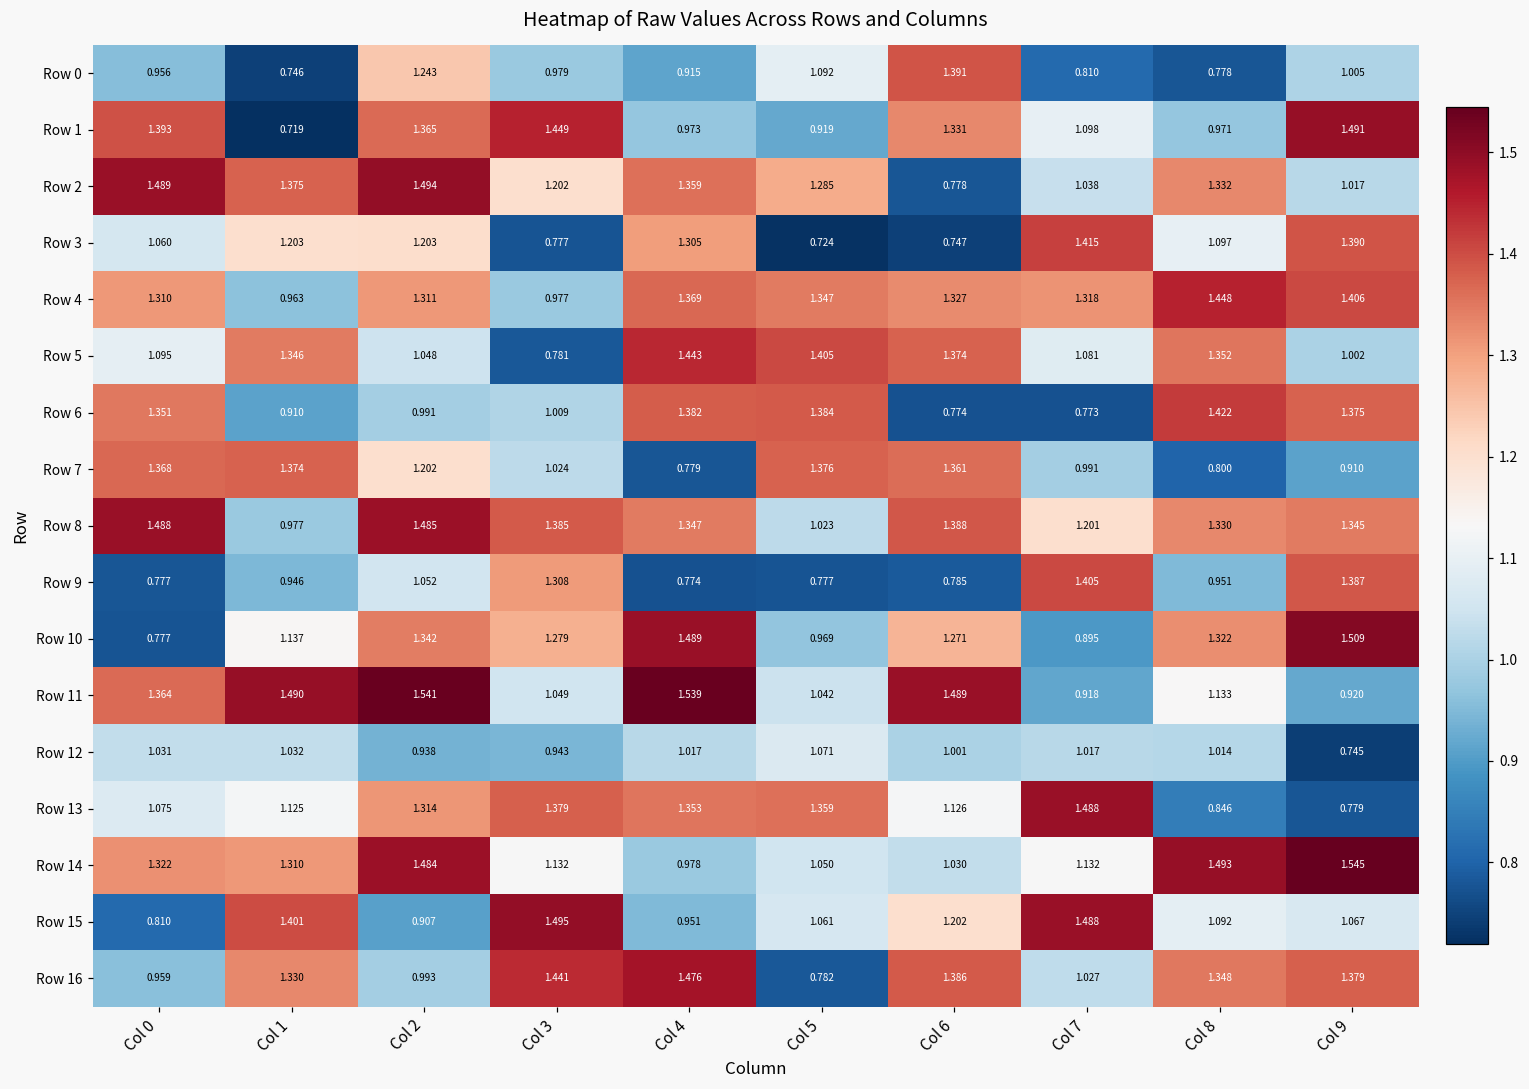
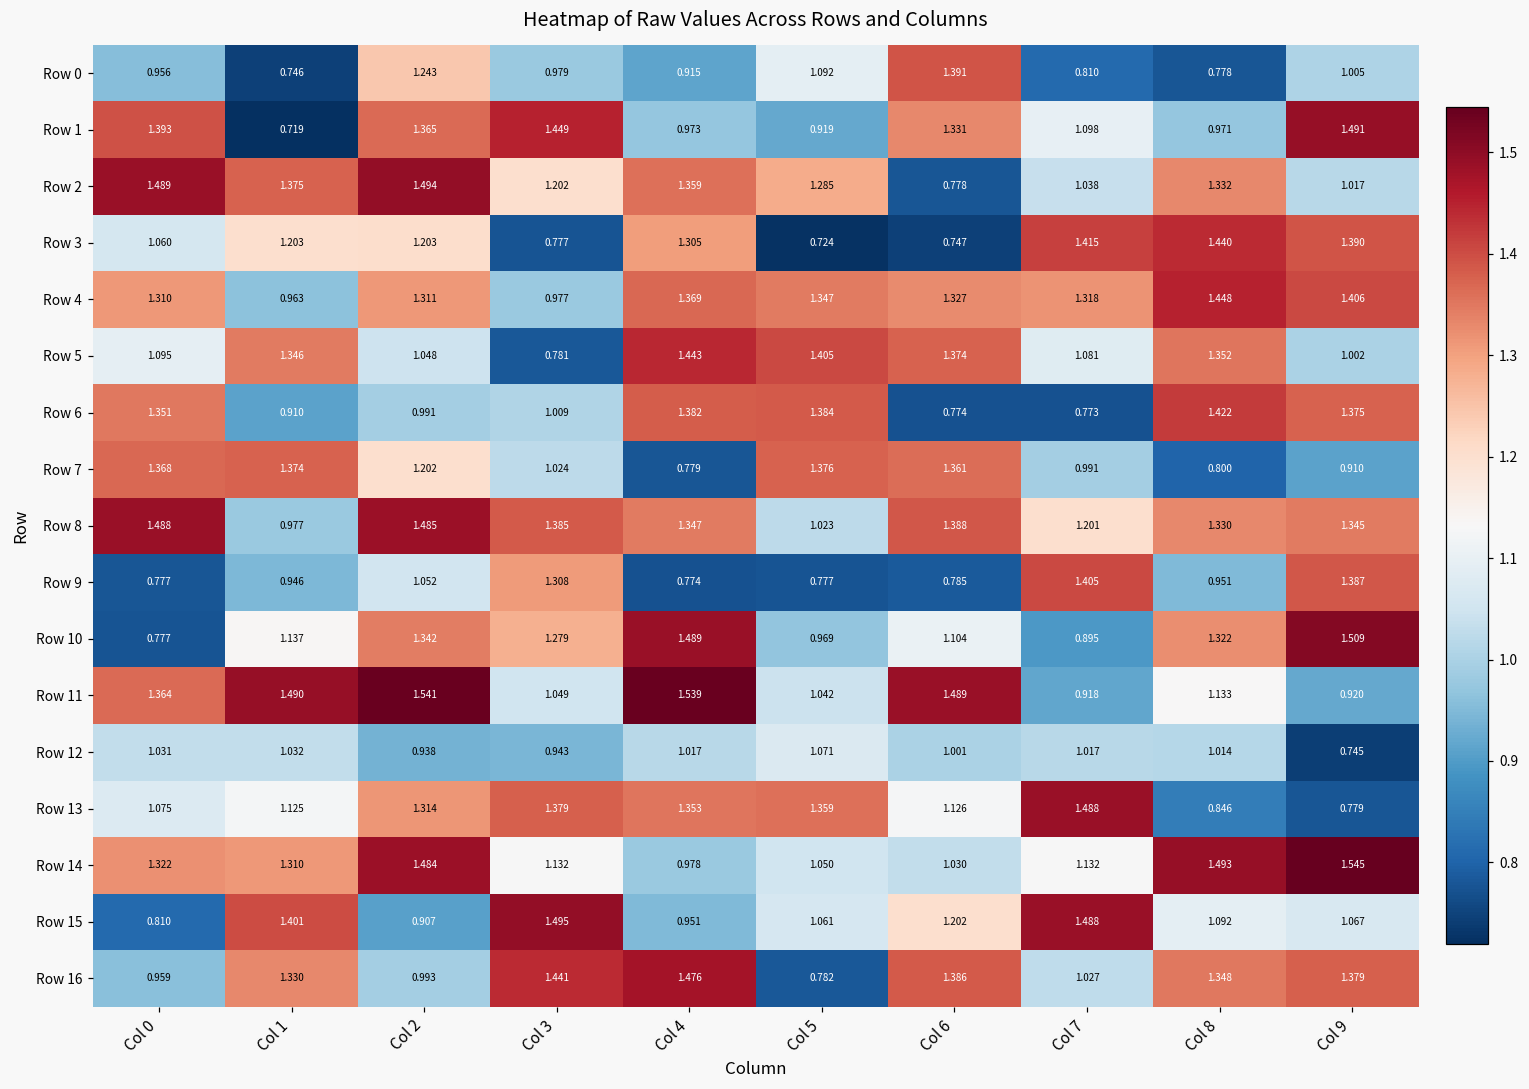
Row 3, Col 8: 1.097 -> 1.440
Row 10, Col 6: 1.271 -> 1.104
